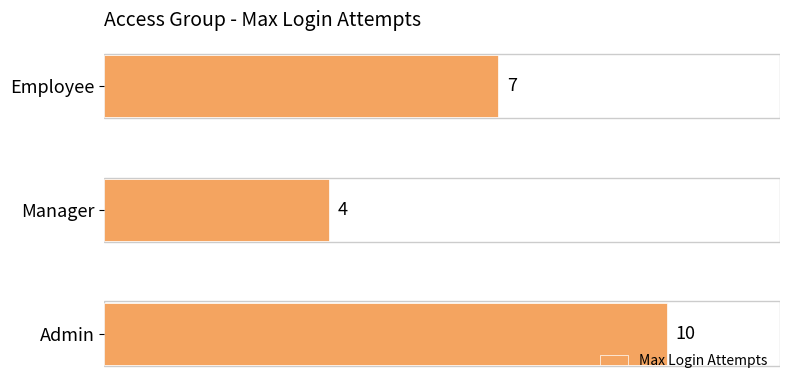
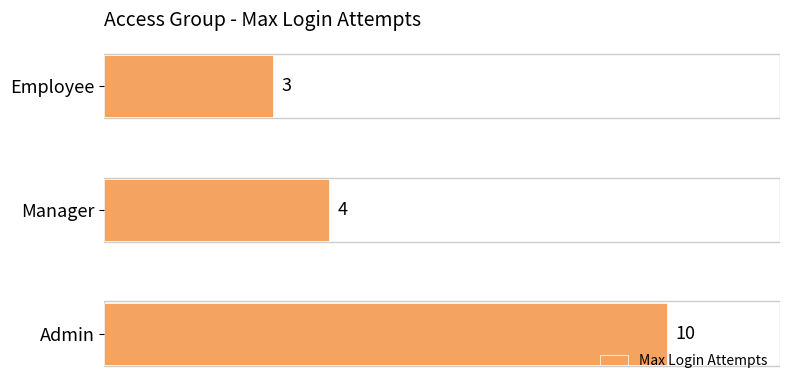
Employee: 7 -> 3
